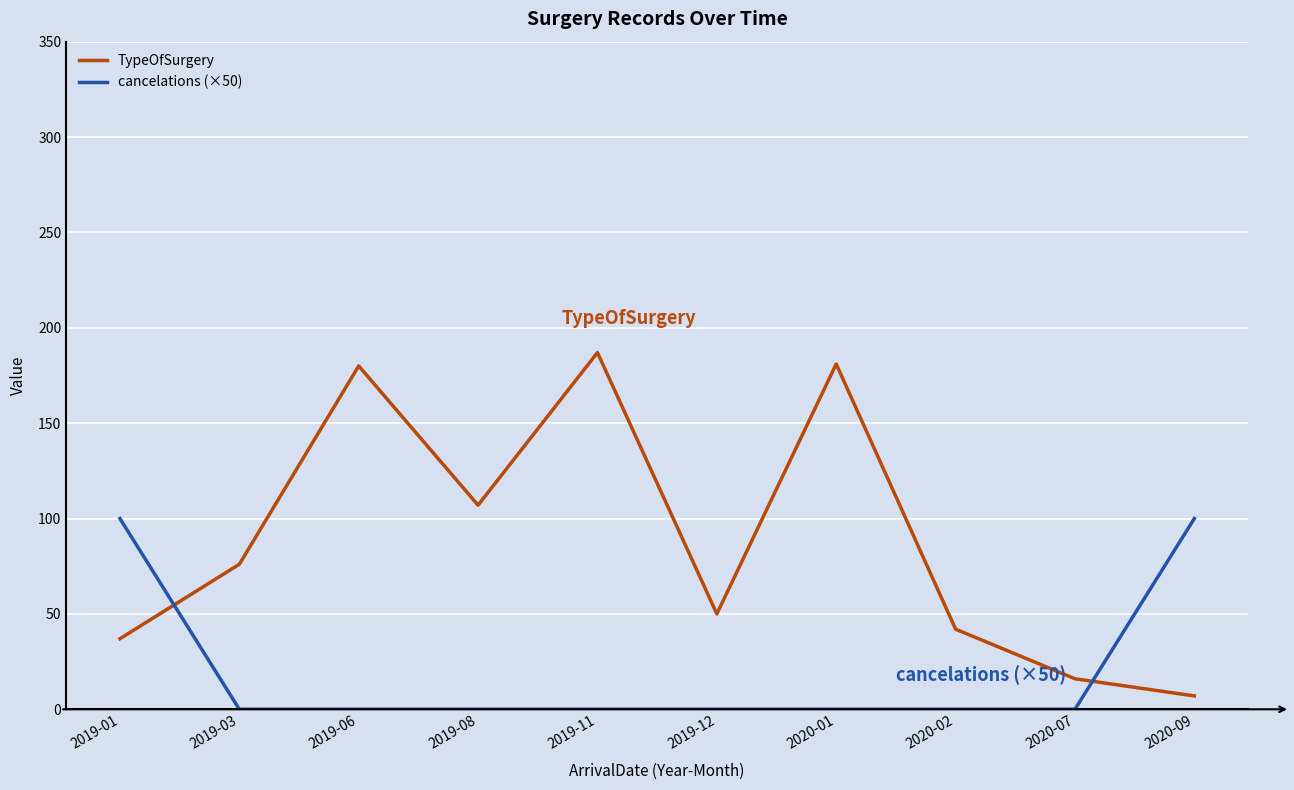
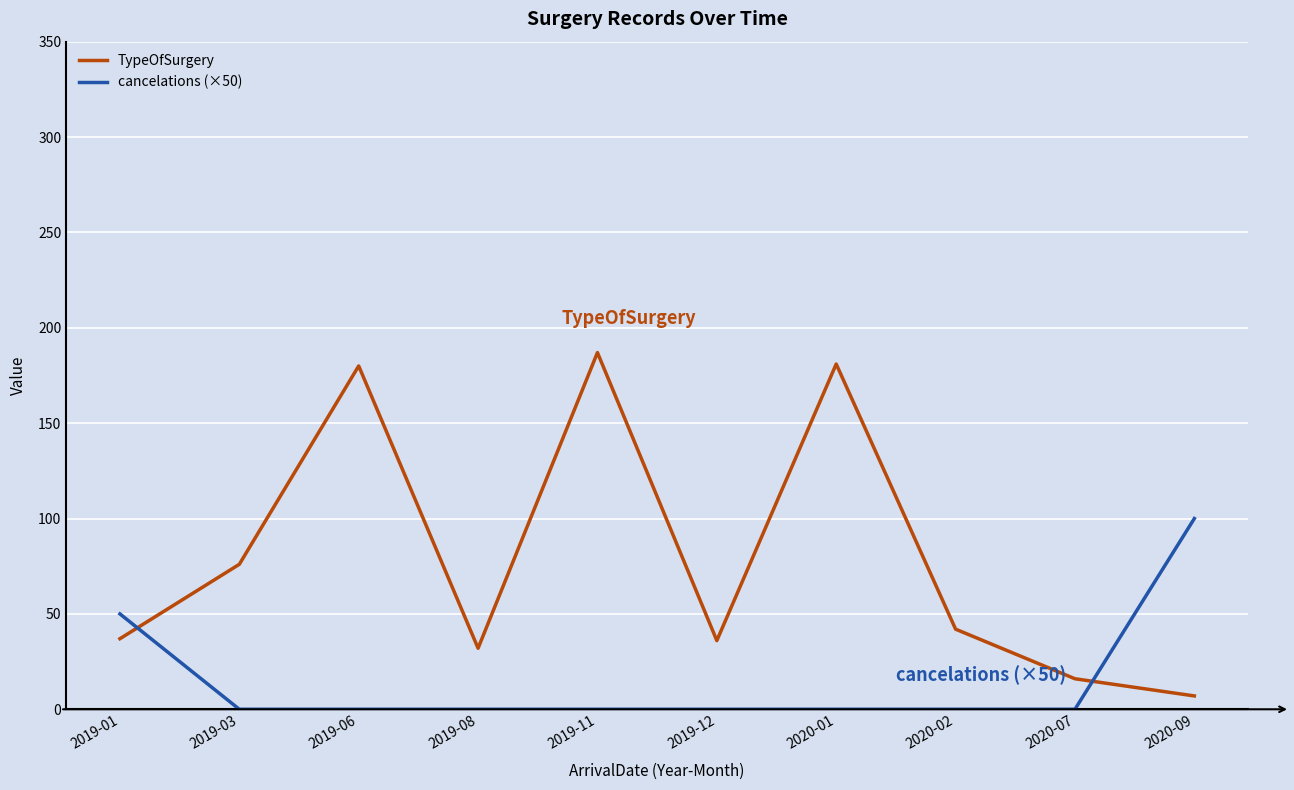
cancelations (×50), 2019-01: 100 -> 50
TypeOfSurgery, 2019-08: 107 -> 32
TypeOfSurgery, 2019-12: 50 -> 36
